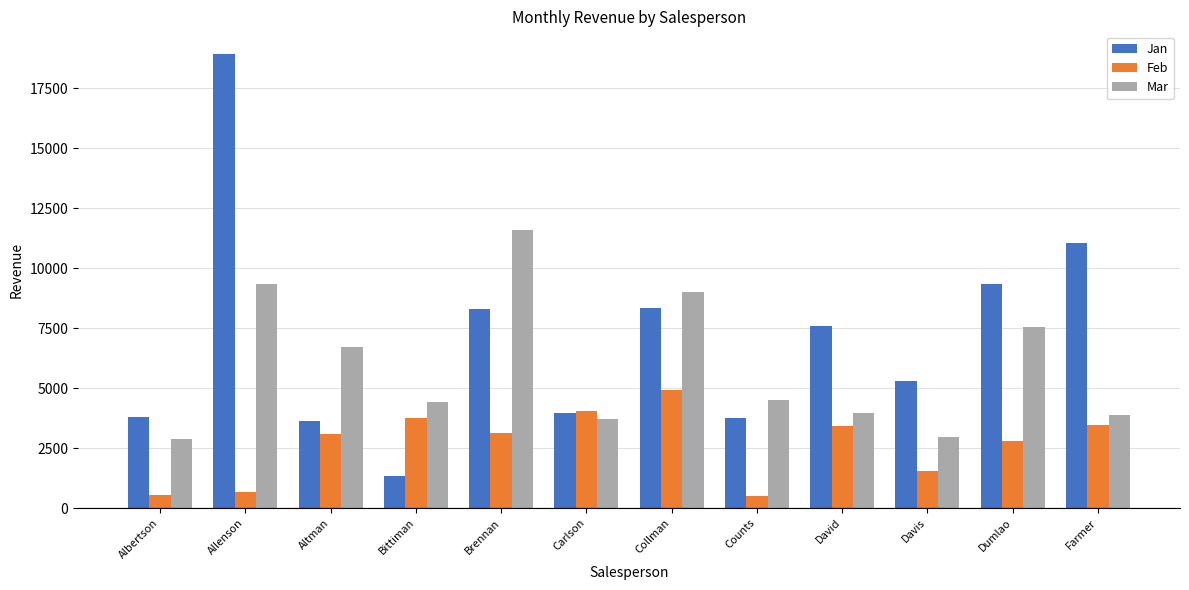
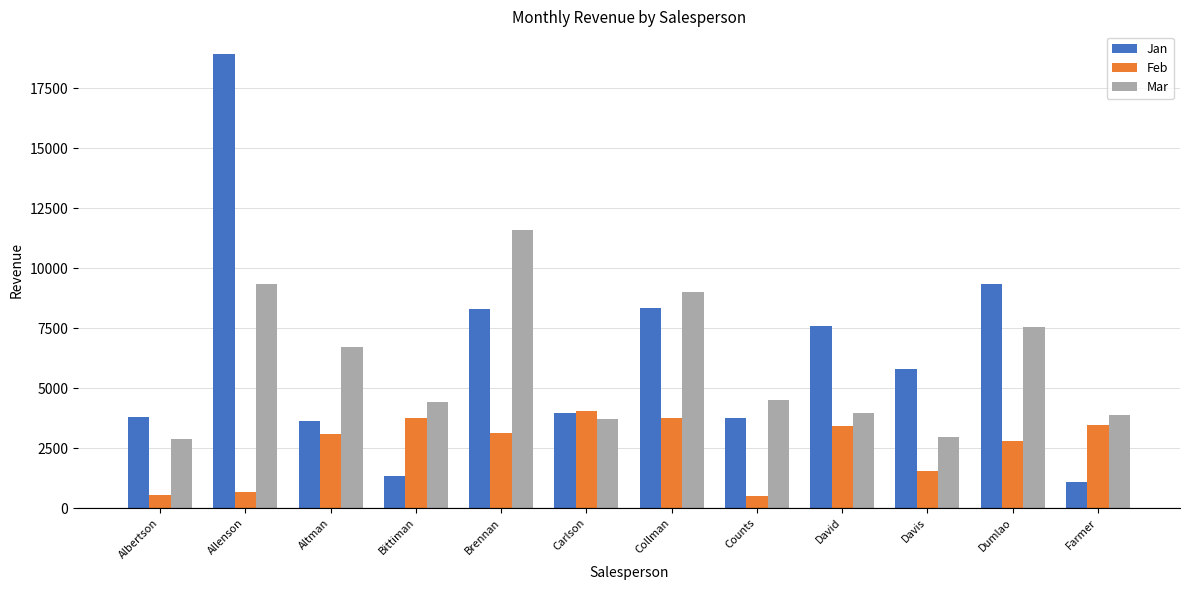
Feb, Collman: 4900 -> 3800
Jan, Davis: 5300 -> 5800
Jan, Farmer: 11100 -> 1100
